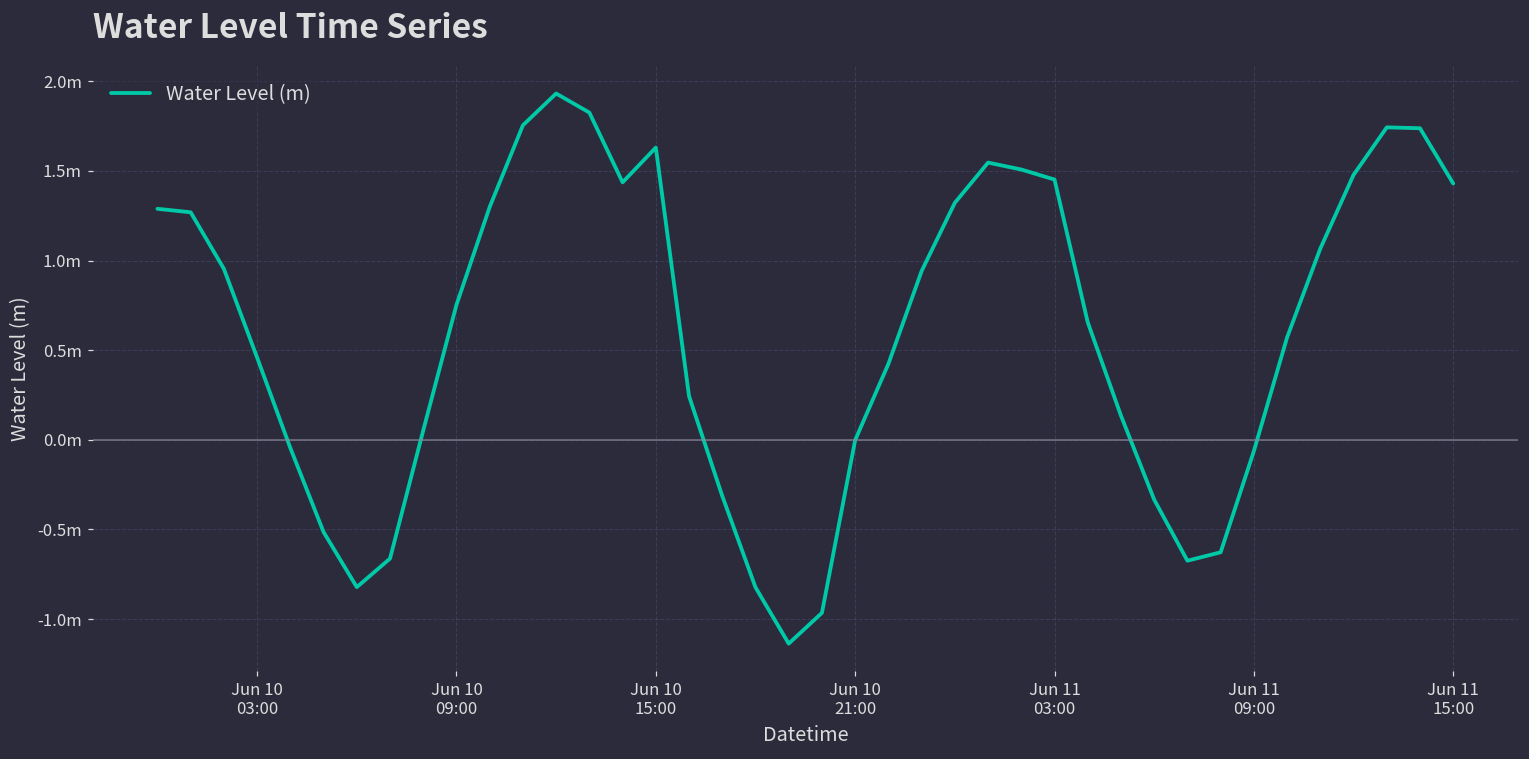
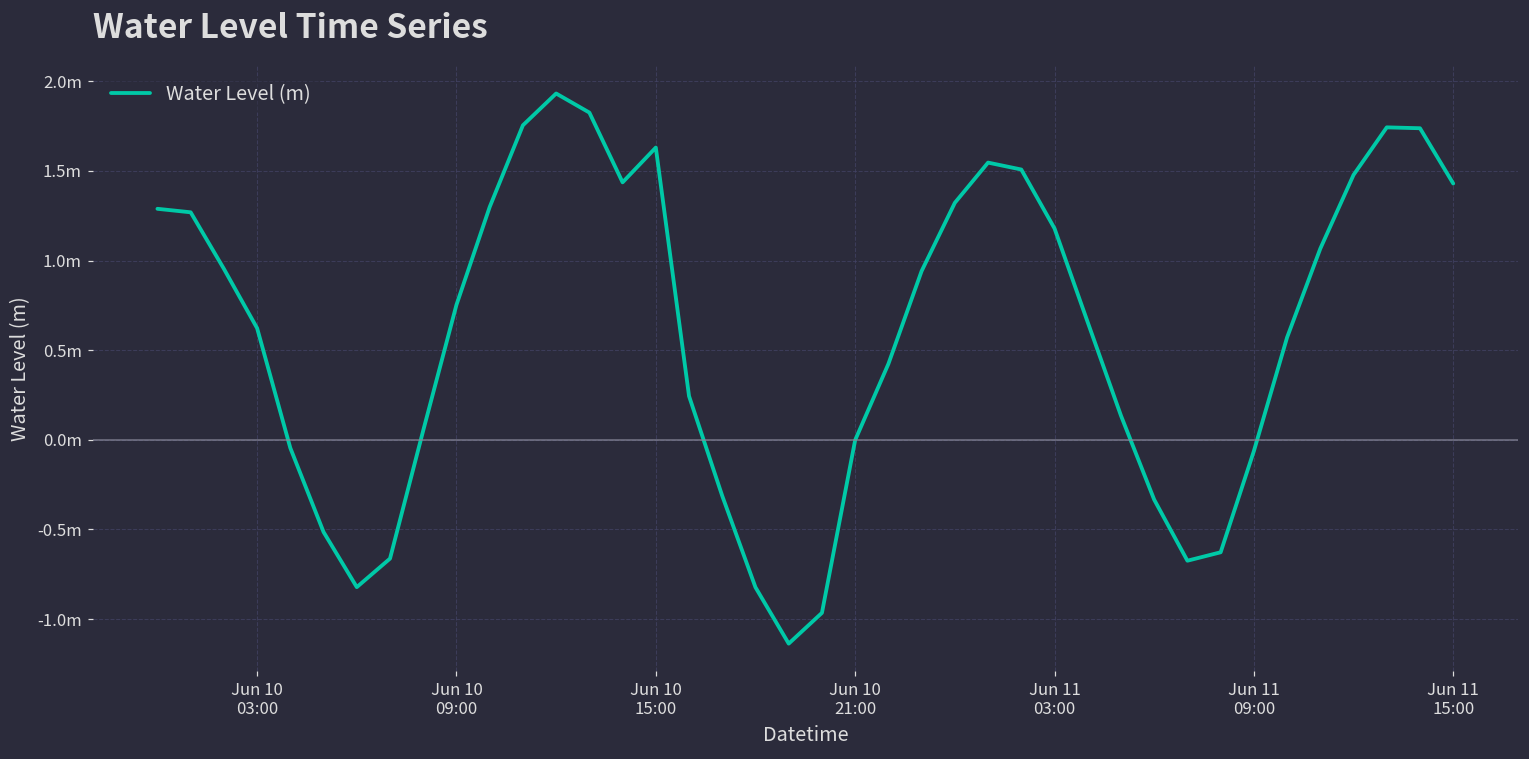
Jun 10 03:00: 0.46m -> 0.62m
Jun 11 03:00: 1.45m -> 1.18m
